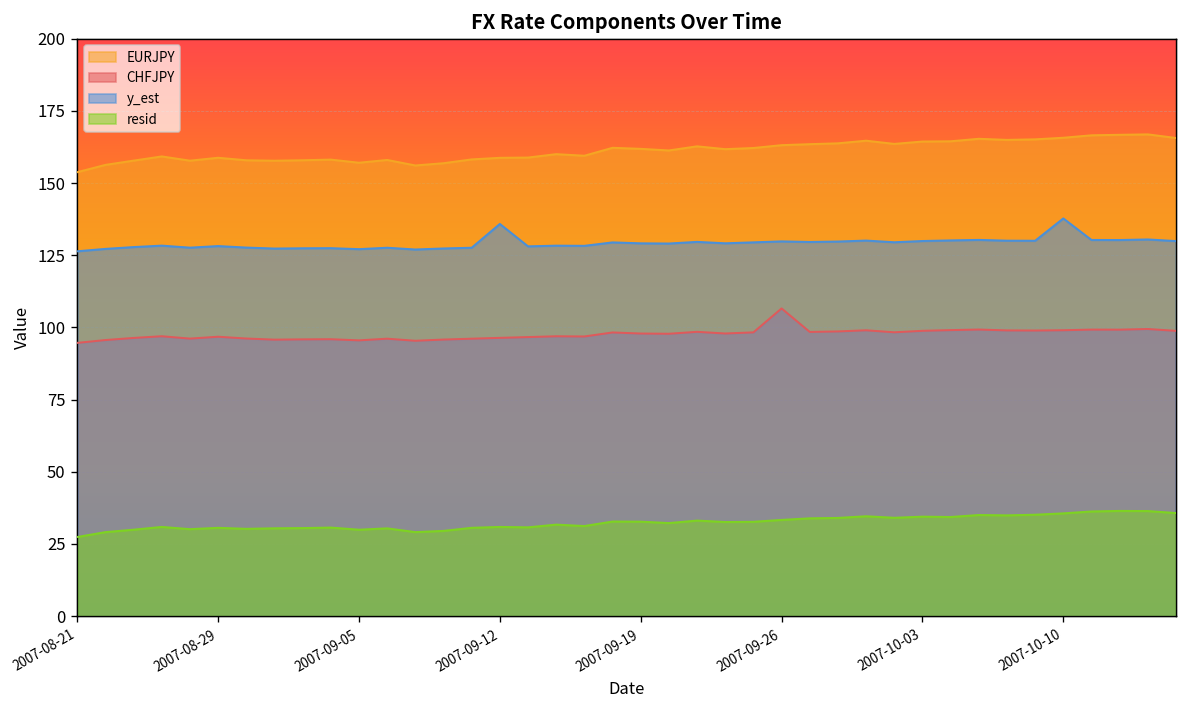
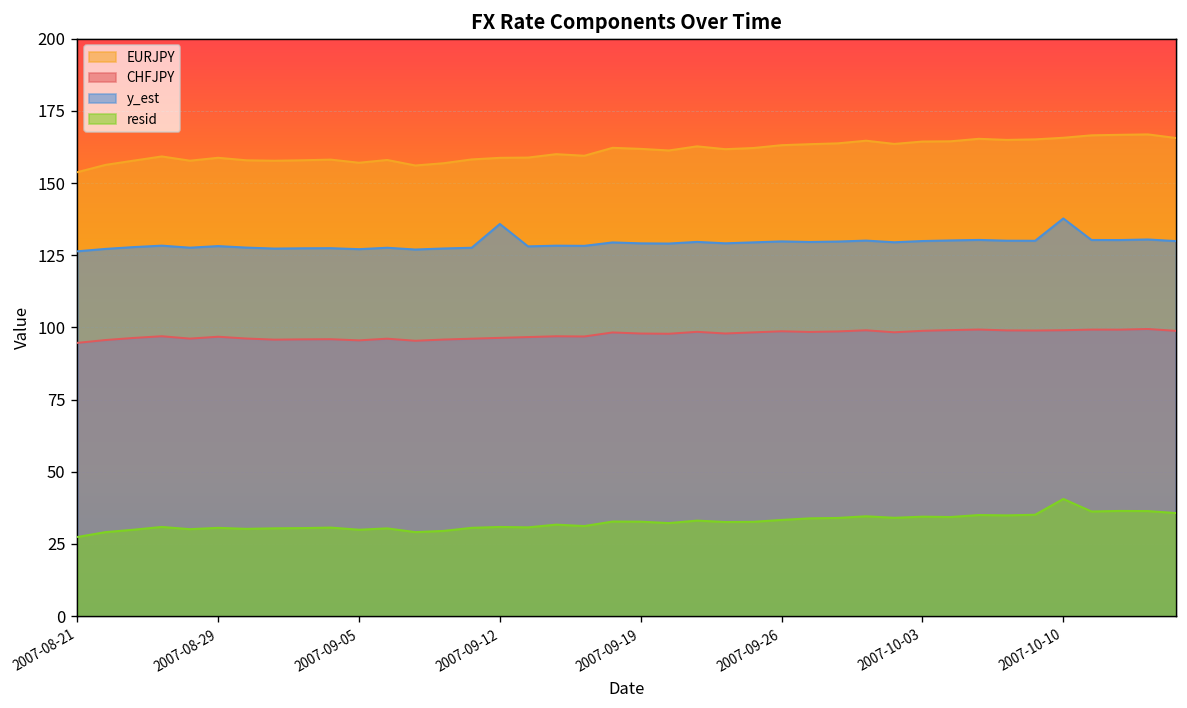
CHFJPY, 2007-09-26: 107 -> 99
resid, 2007-10-10: 36 -> 41
